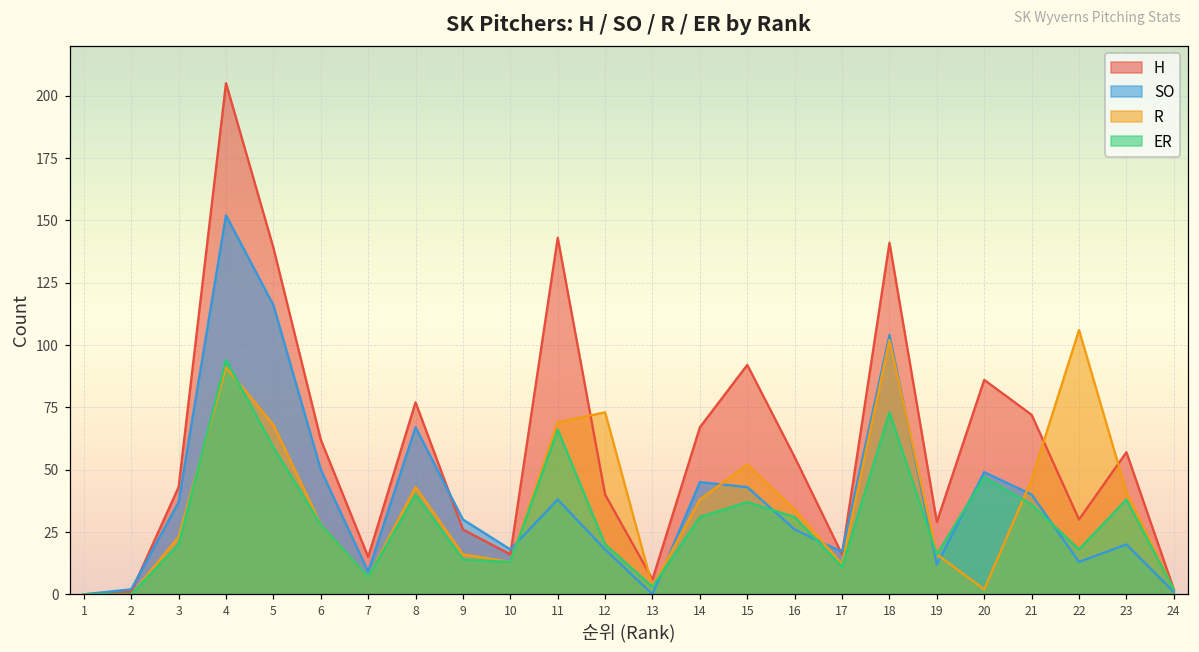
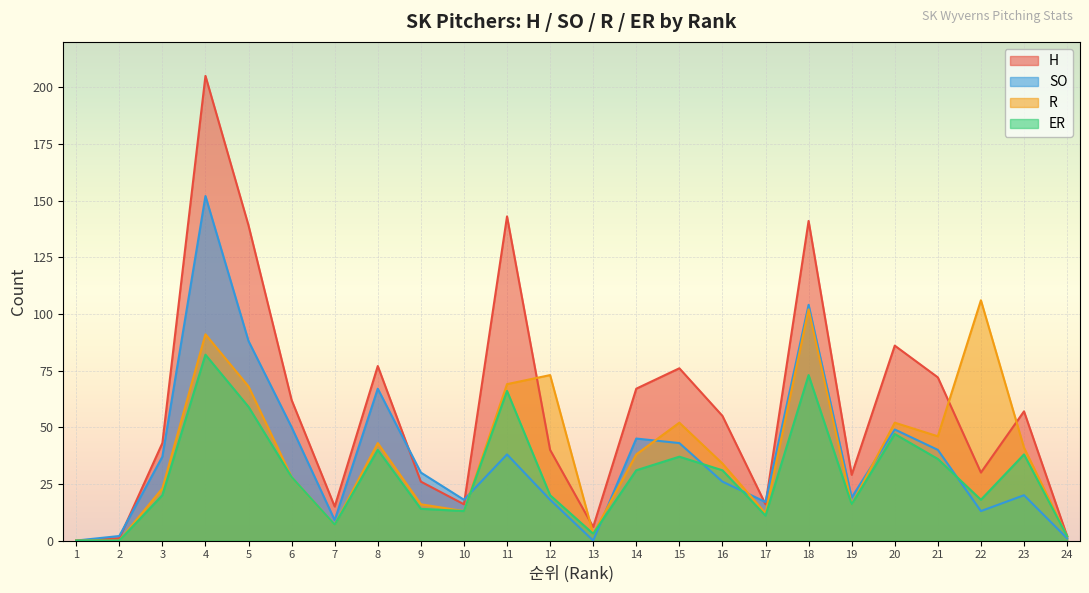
ER, 4: 94 -> 82
SO, 5: 116 -> 88
H, 15: 92 -> 76
SO, 19: 12 -> 19
R, 20: 2 -> 52
